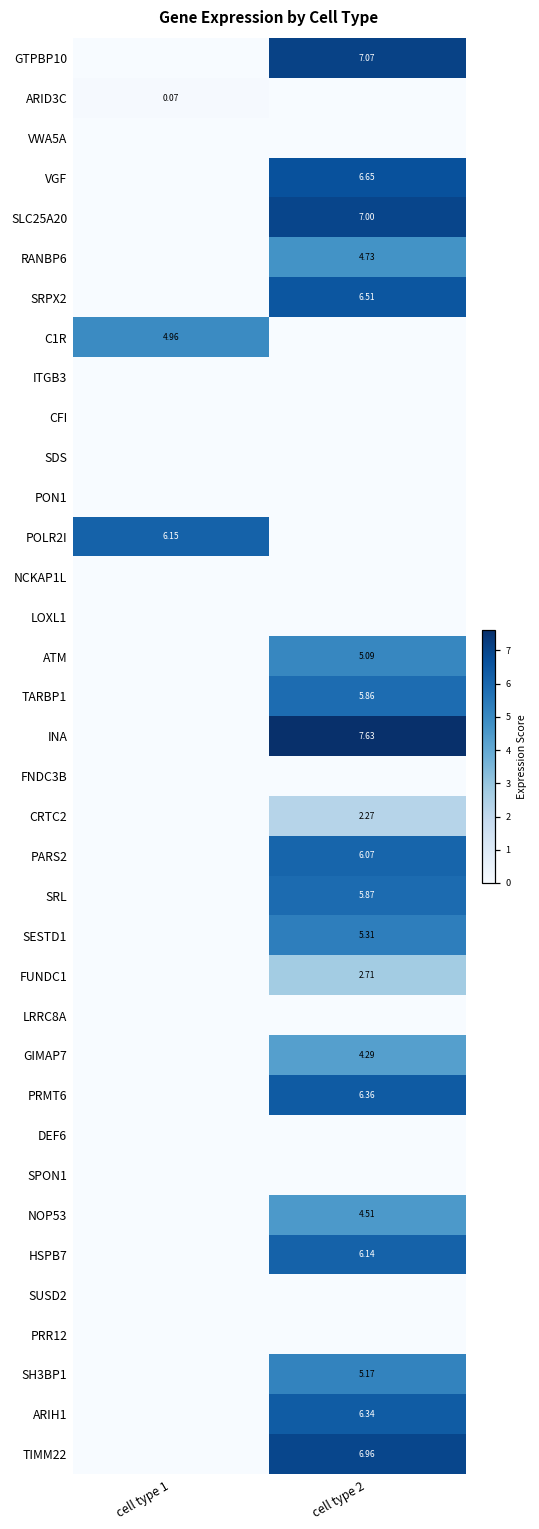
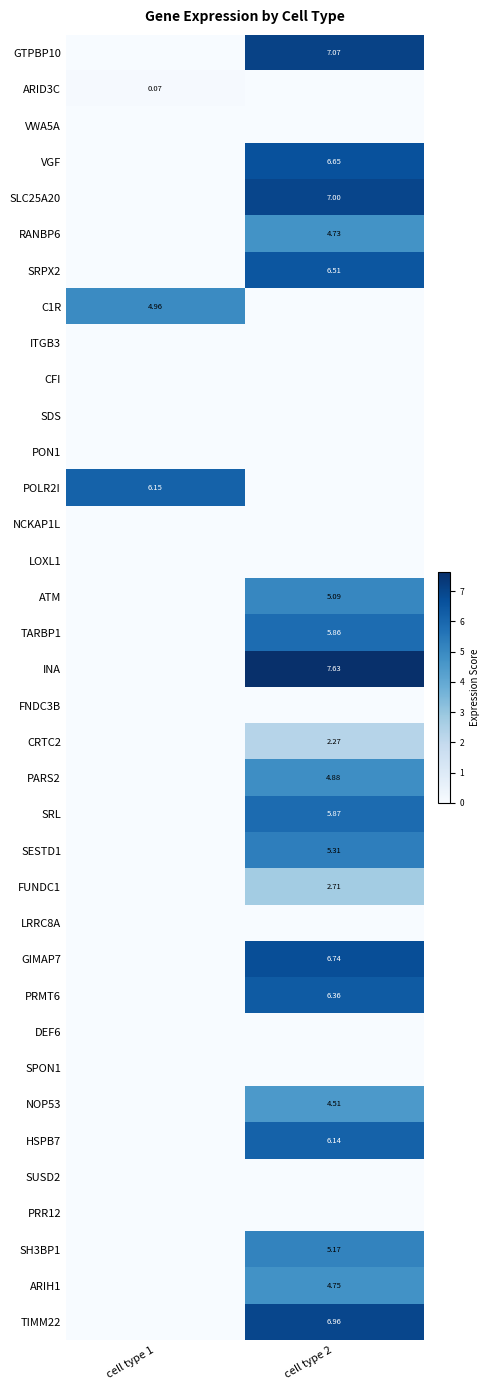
PARS2, cell type 2: 6.07 -> 4.88
GIMAP7, cell type 2: 4.29 -> 6.74
ARIH1, cell type 2: 6.34 -> 4.75
